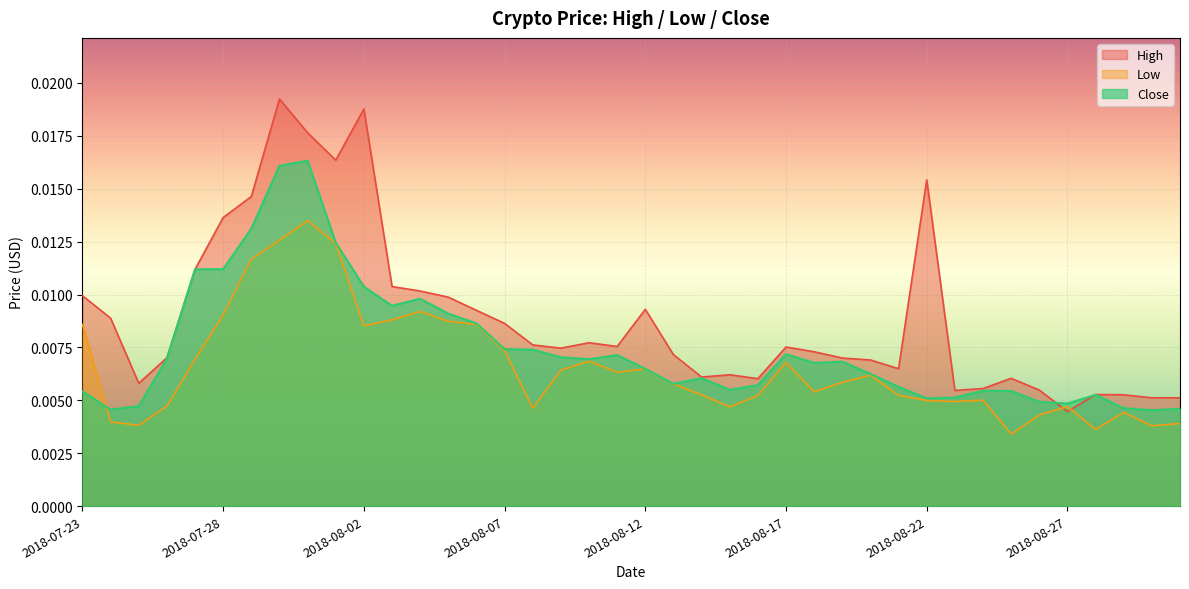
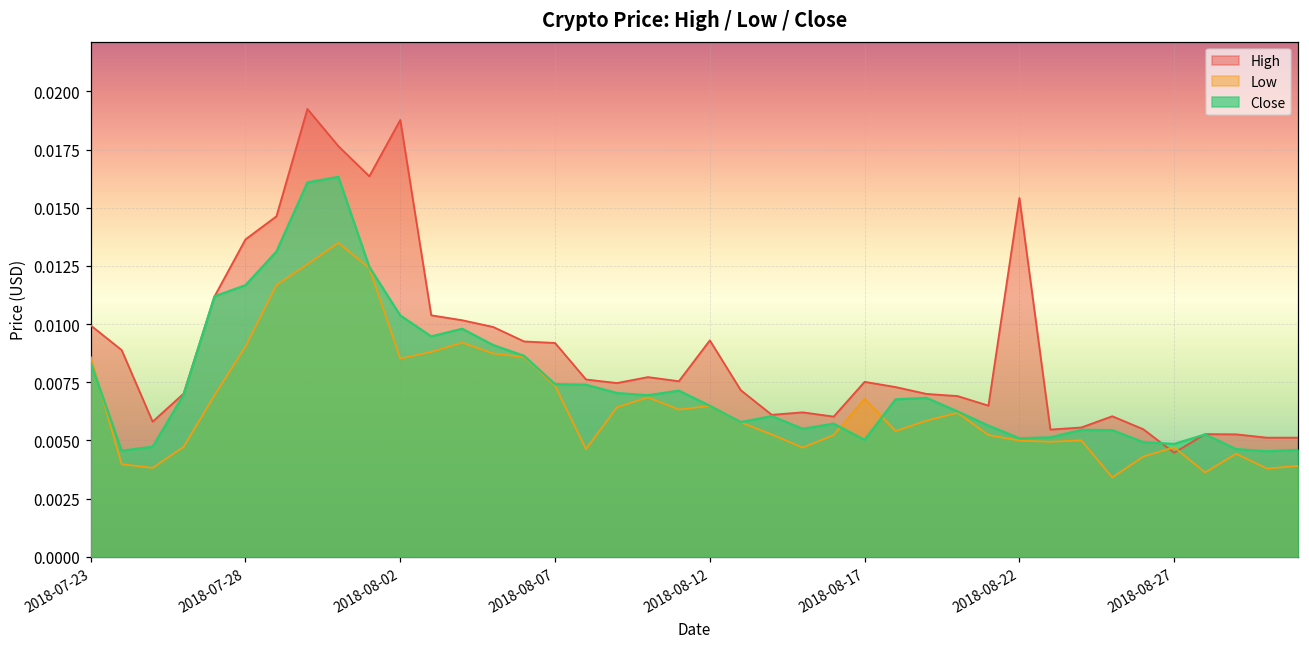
Close, 2018-07-23: 0.0054 -> 0.0083
Close, 2018-07-28: 0.0112 -> 0.0117
High, 2018-08-07: 0.0086 -> 0.0092
Close, 2018-08-17: 0.0072 -> 0.0050
